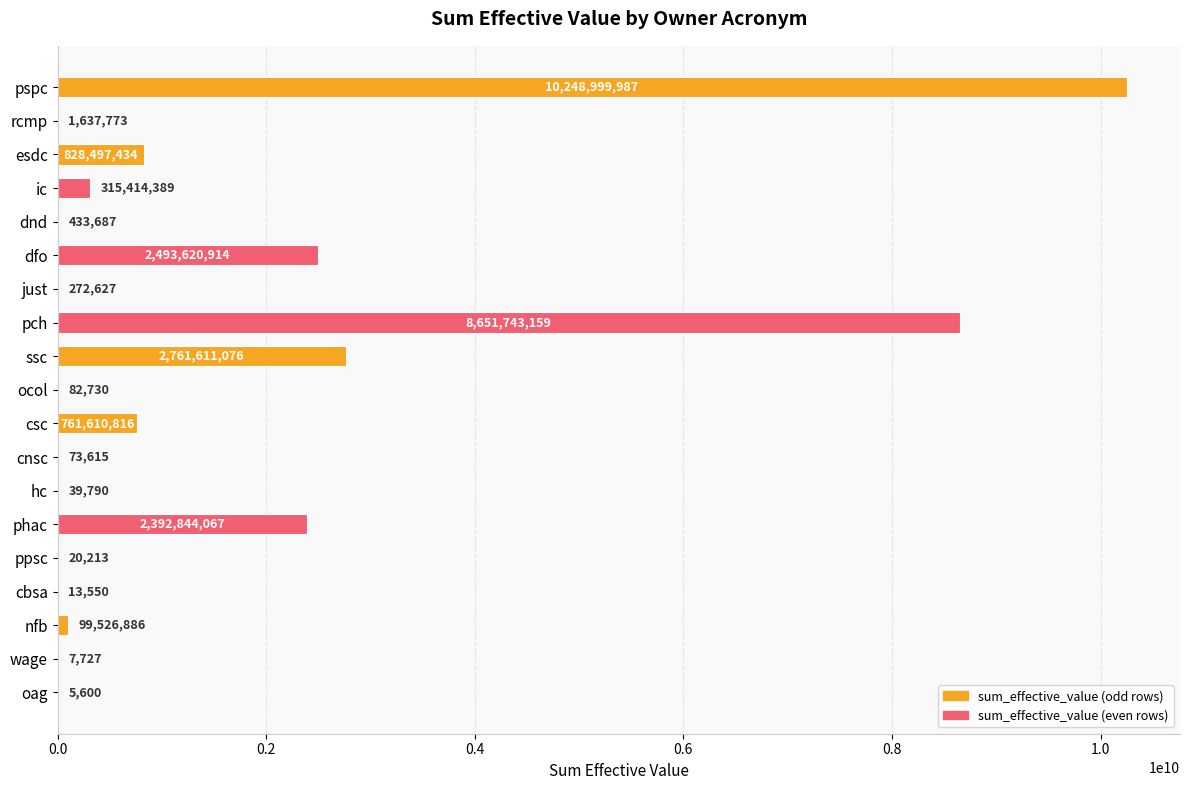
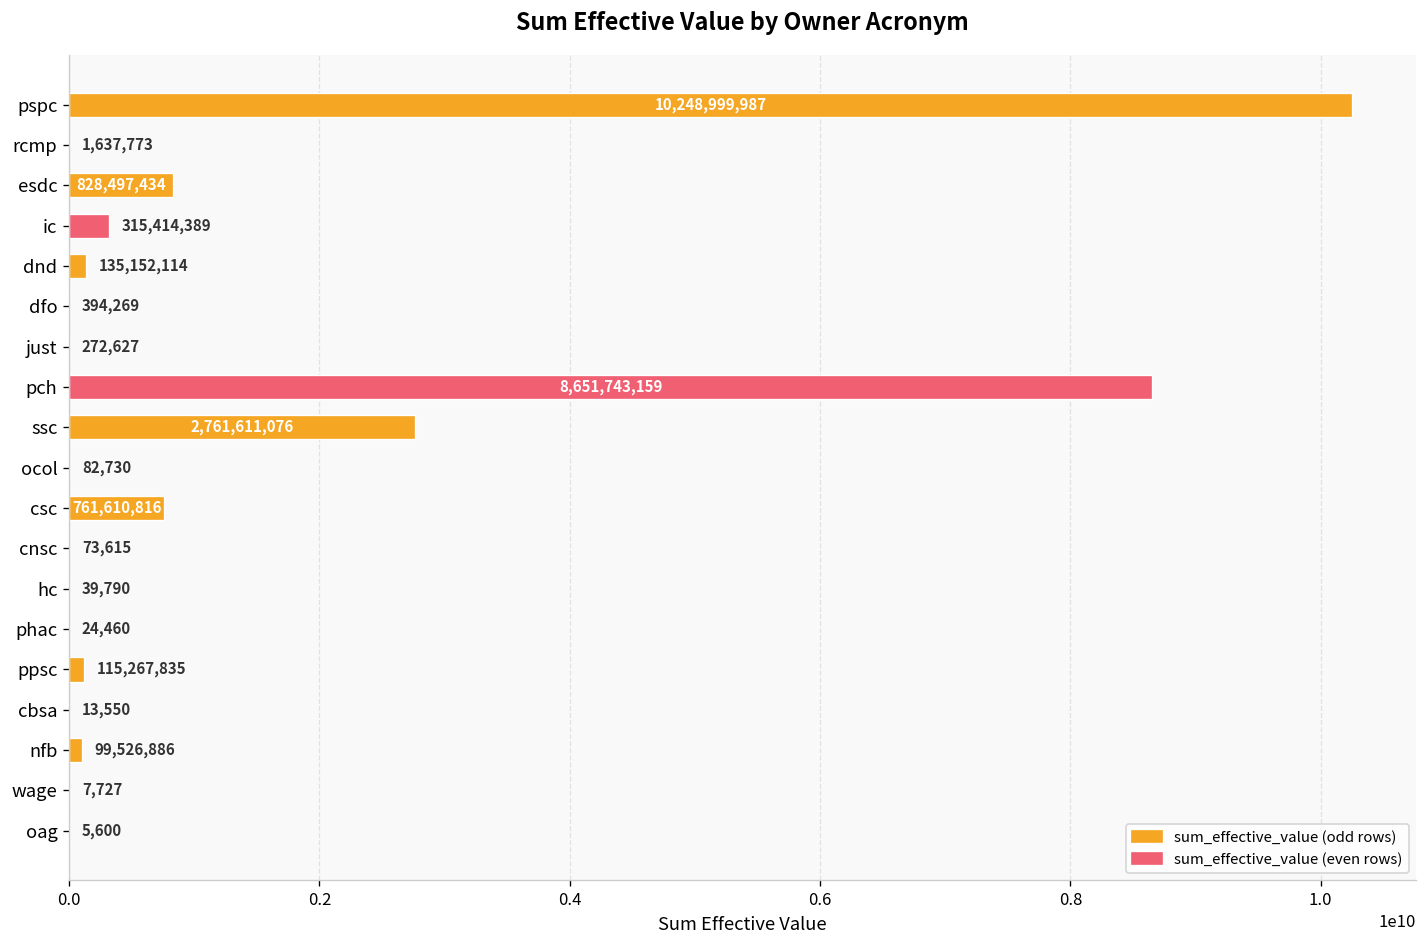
dnd: 433,687 -> 135,152,114
dfo: 2,493,620,914 -> 394,269
phac: 2,392,844,067 -> 24,460
ppsc: 20,213 -> 115,267,835
